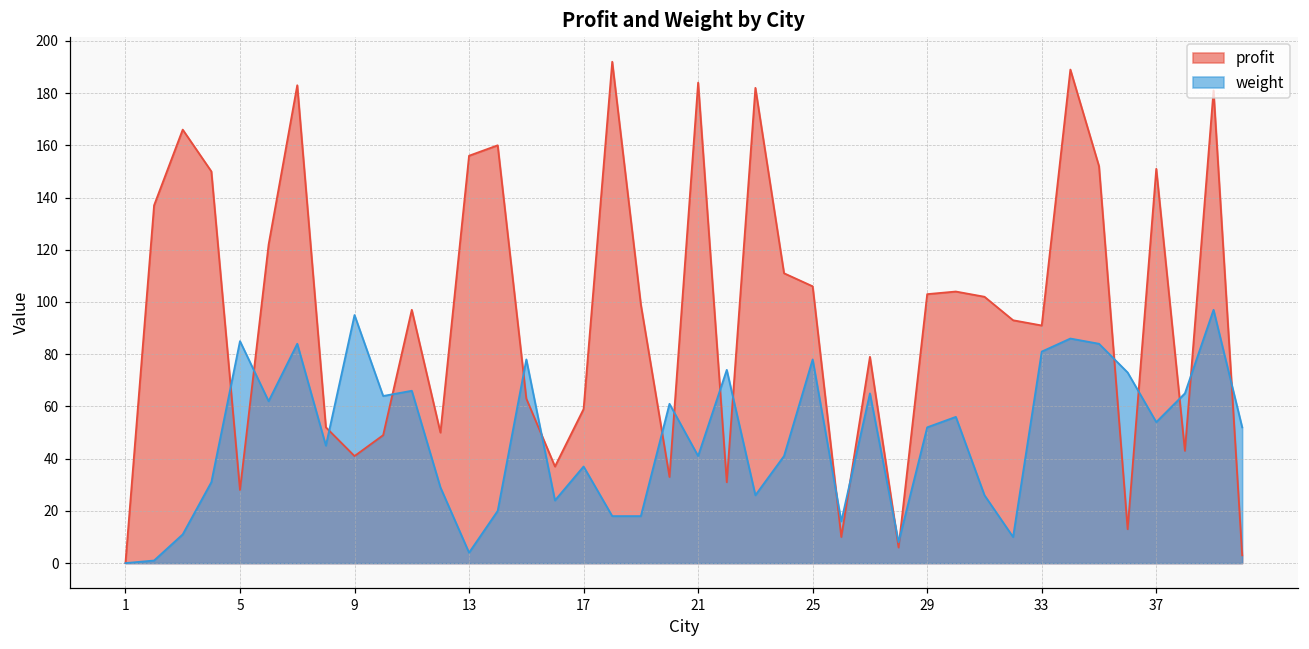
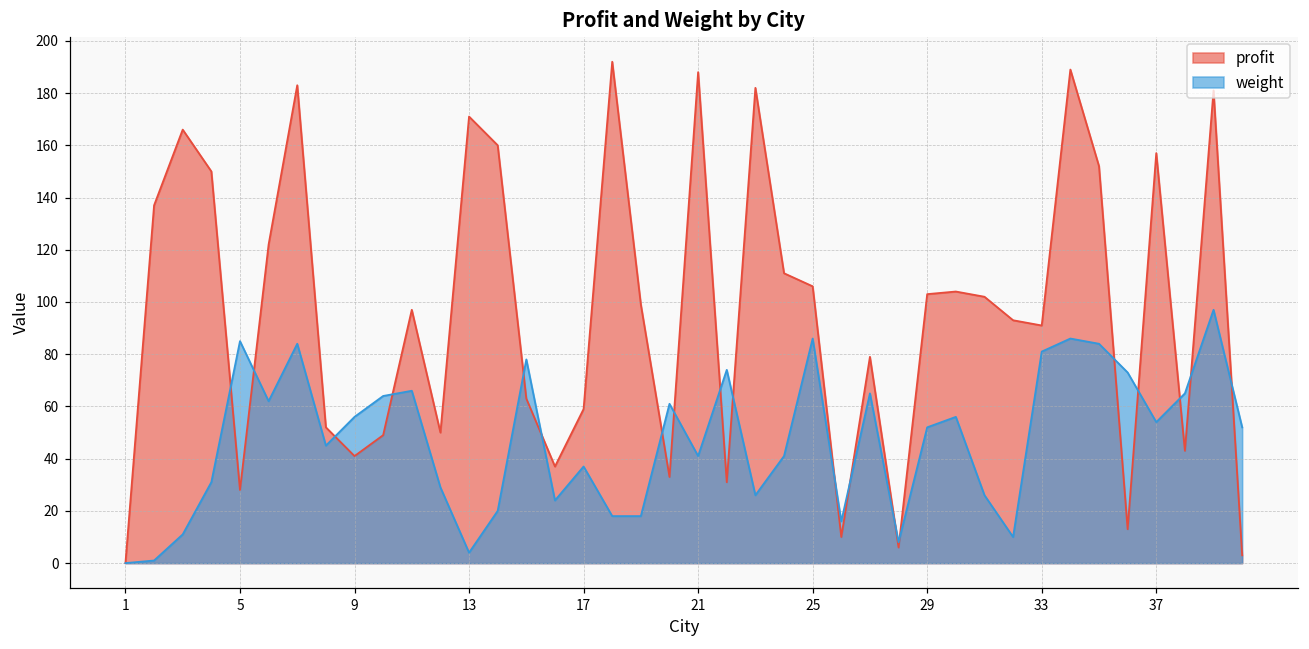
weight, 9: 95 -> 56
profit, 13: 156 -> 171
profit, 21: 184 -> 188
weight, 25: 78 -> 86
profit, 37: 151 -> 157
